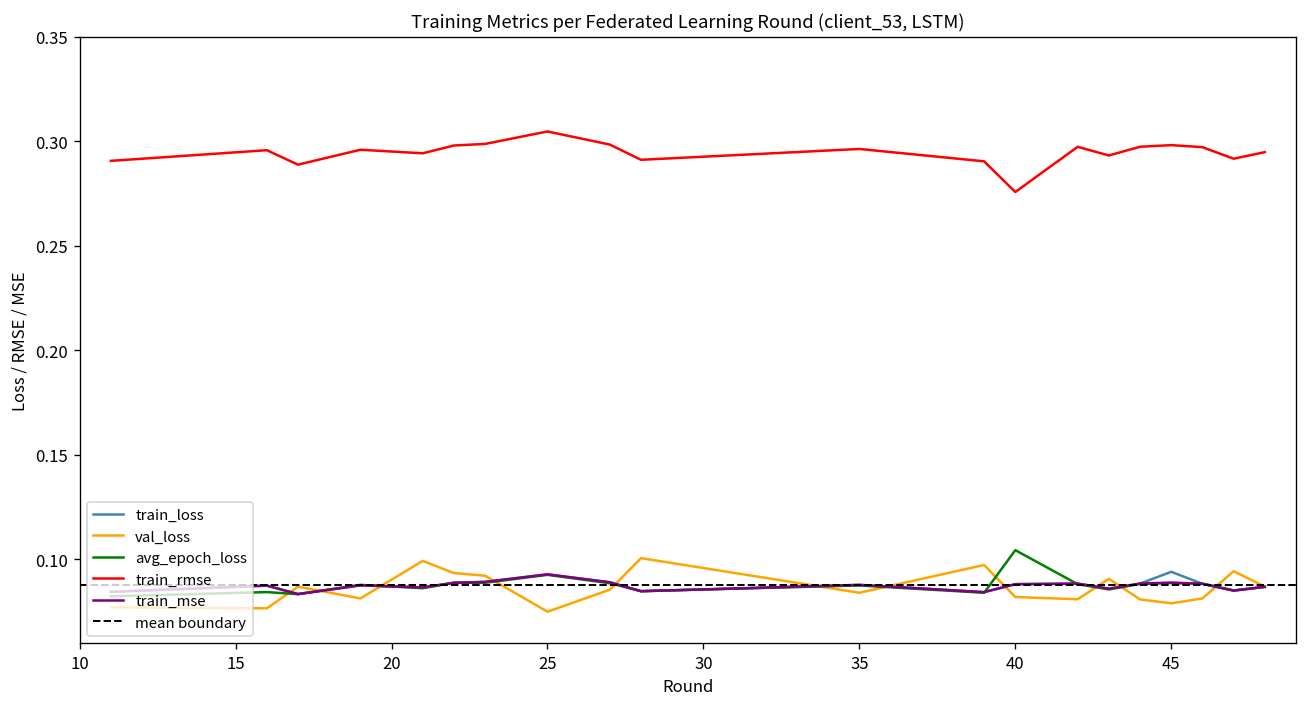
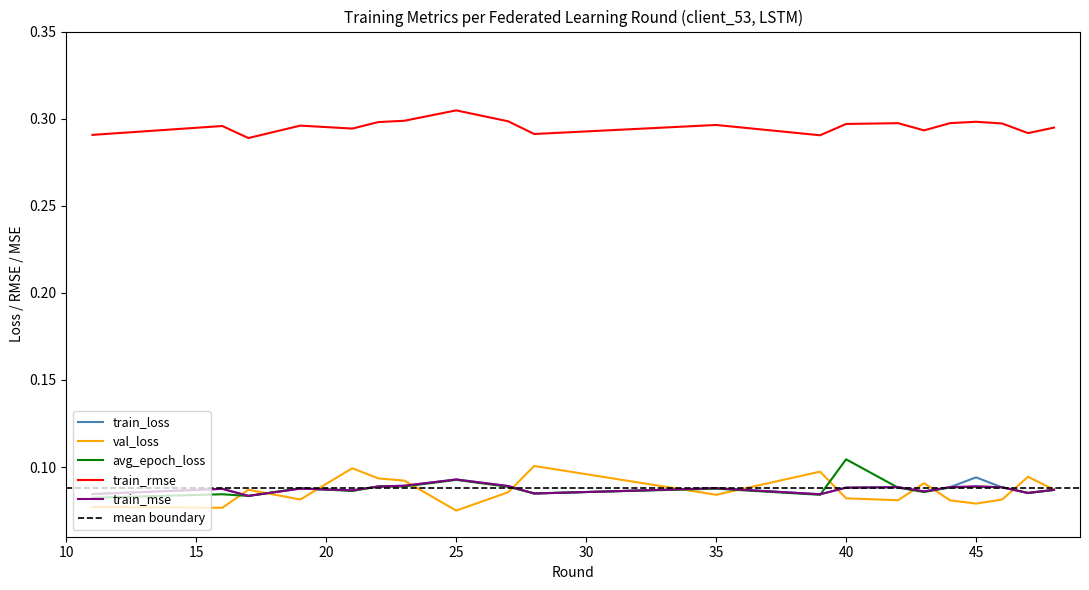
train_rmse, 40: 0.276 -> 0.297
